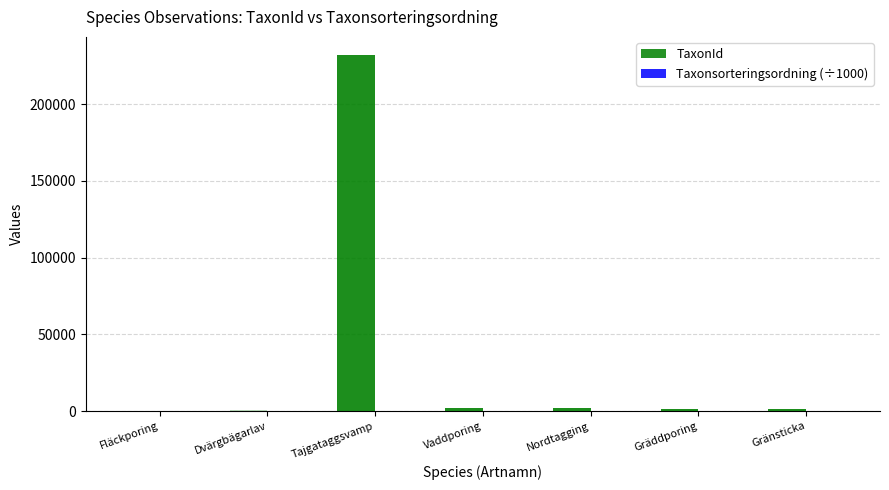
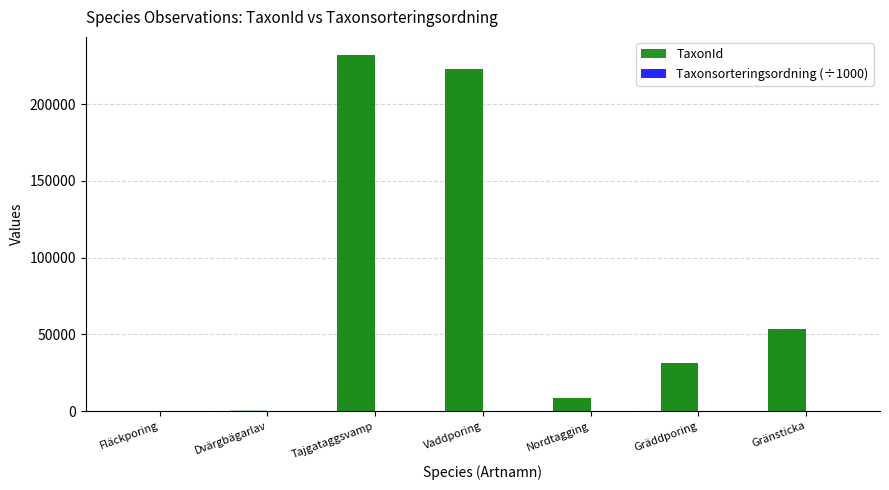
TaxonId, Vaddporing: 2000 -> 223000
TaxonId, Nordtagging: 2000 -> 9000
TaxonId, Gräddporing: 2000 -> 31000
TaxonId, Gränsticka: 1000 -> 53000
